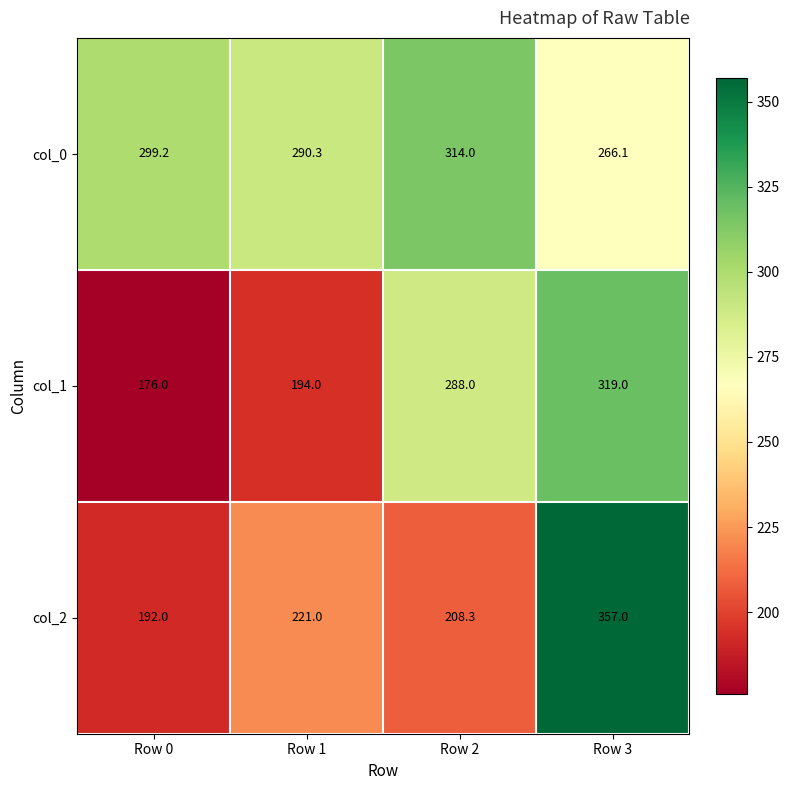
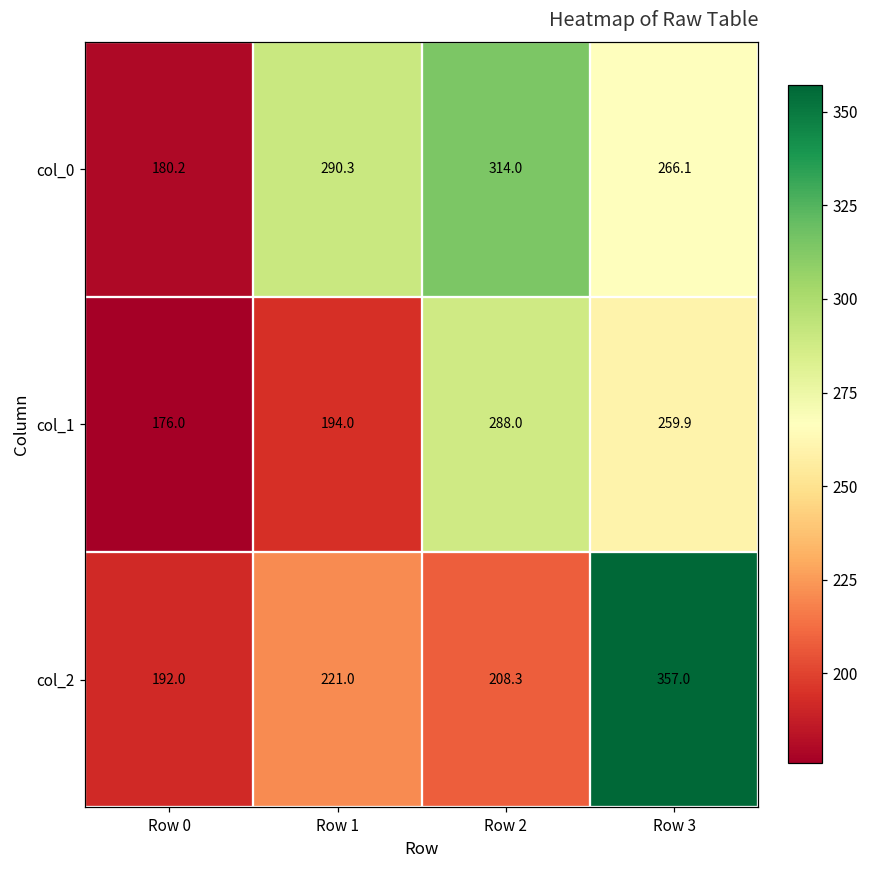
col_0, Row 0: 299.2 -> 180.2
col_1, Row 3: 319.0 -> 259.9
